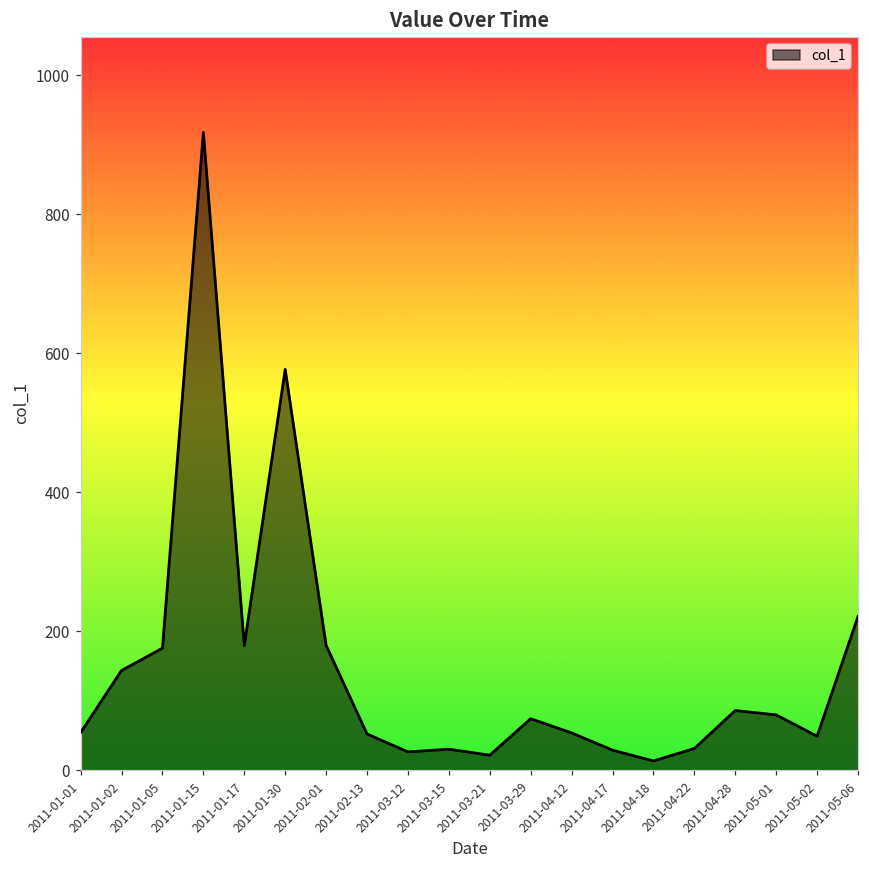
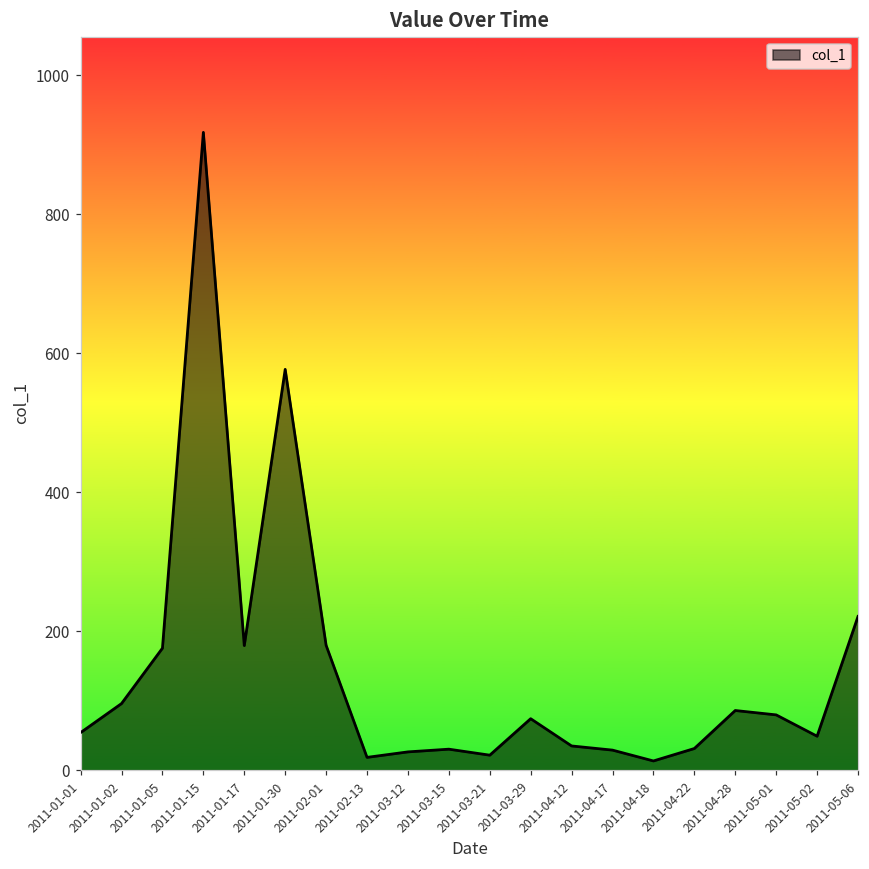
2011-01-02: 140 -> 100
2011-02-13: 50 -> 20
2011-04-12: 50 -> 30
